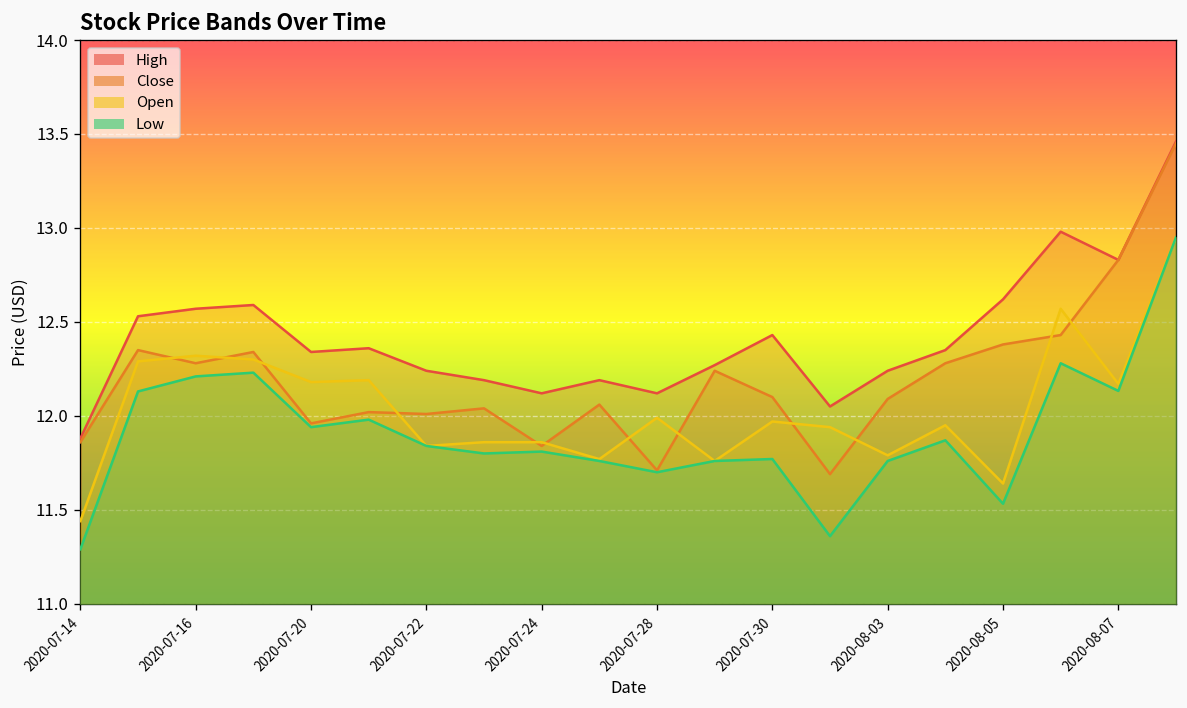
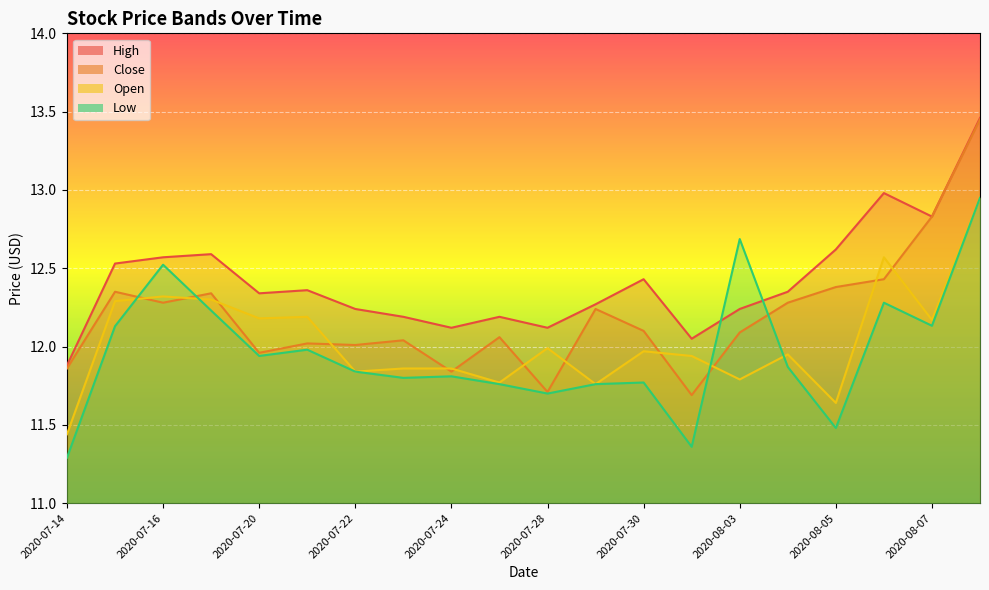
Low, 2020-07-16: 12.21 -> 12.52
Low, 2020-08-03: 11.76 -> 12.69
Low, 2020-08-05: 11.53 -> 11.48
